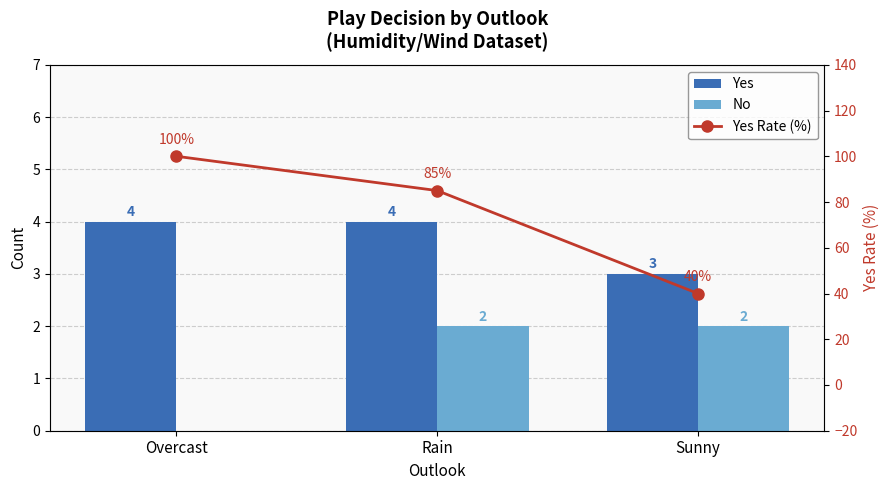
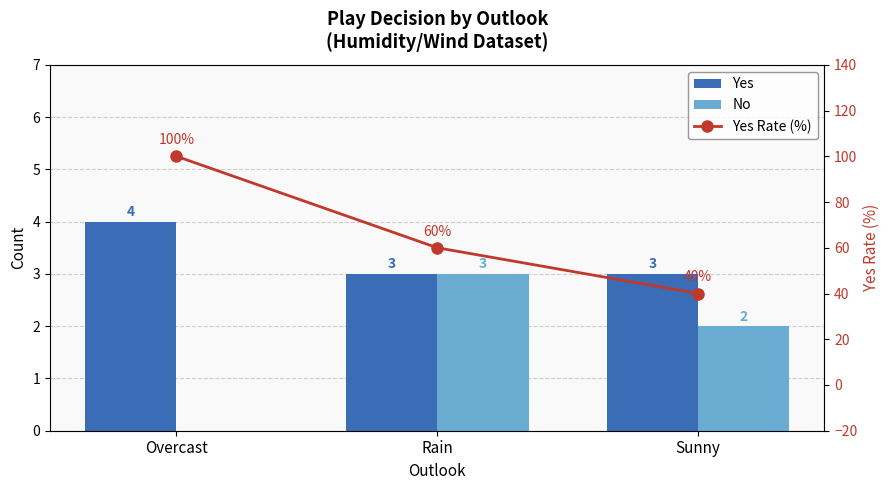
Yes, Rain: 4 -> 3
No, Rain: 2 -> 3
Yes Rate (%), Rain: 85% -> 60%
